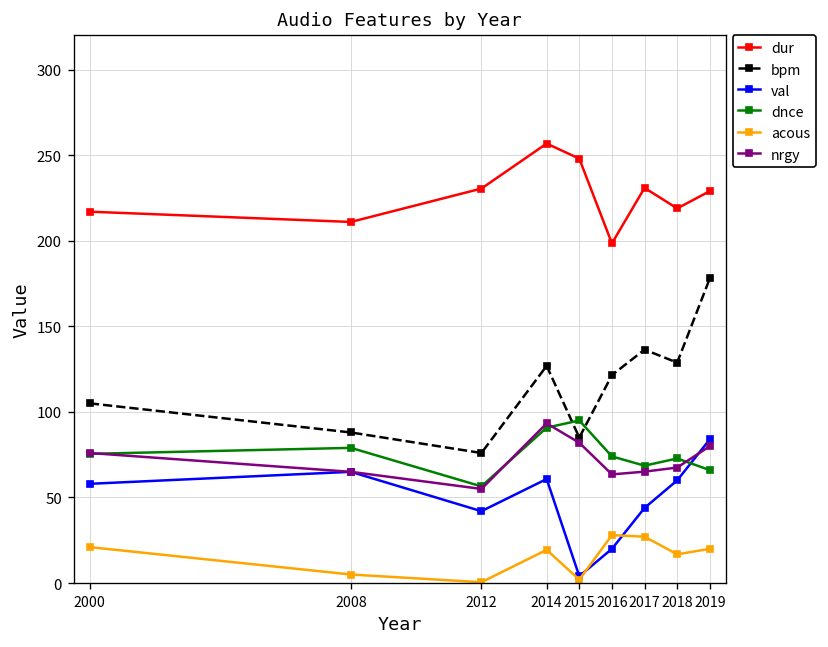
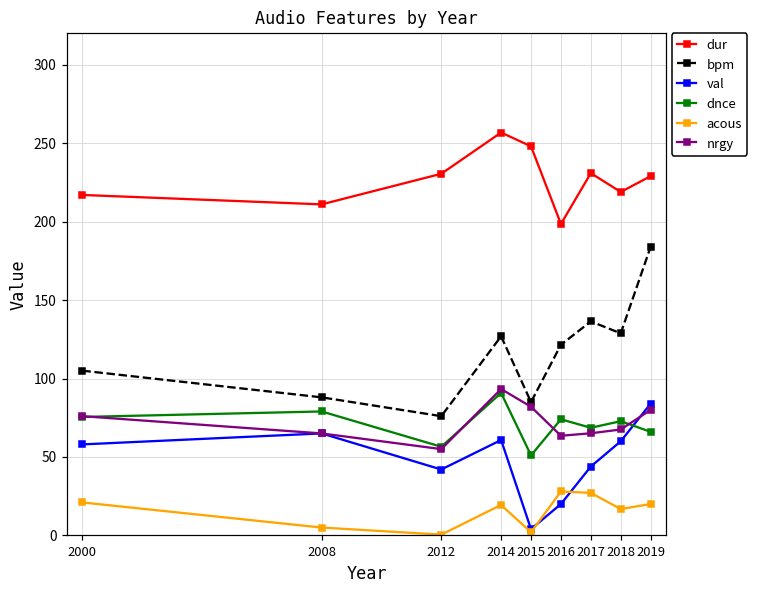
dnce, 2015: 95 -> 51
bpm, 2019: 178 -> 184
